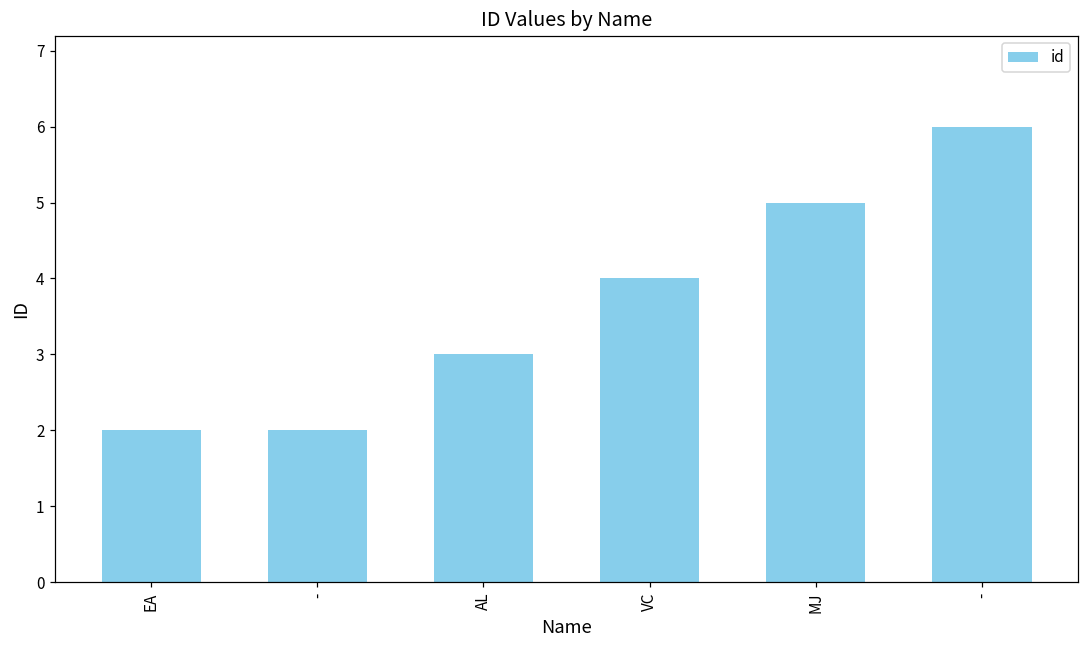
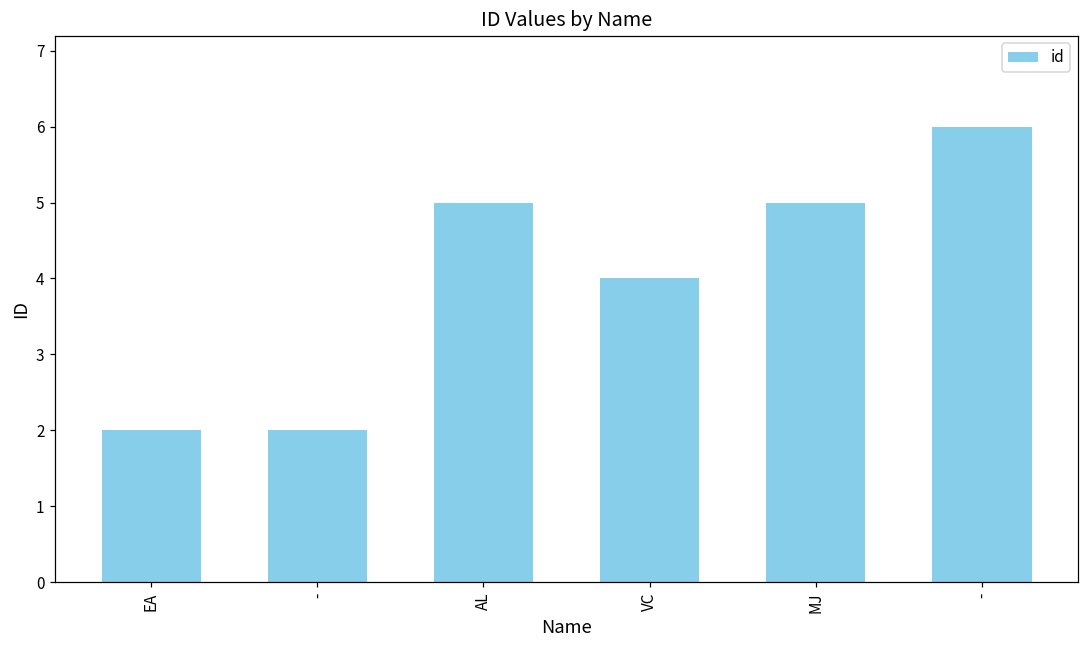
AL: 3 -> 5
